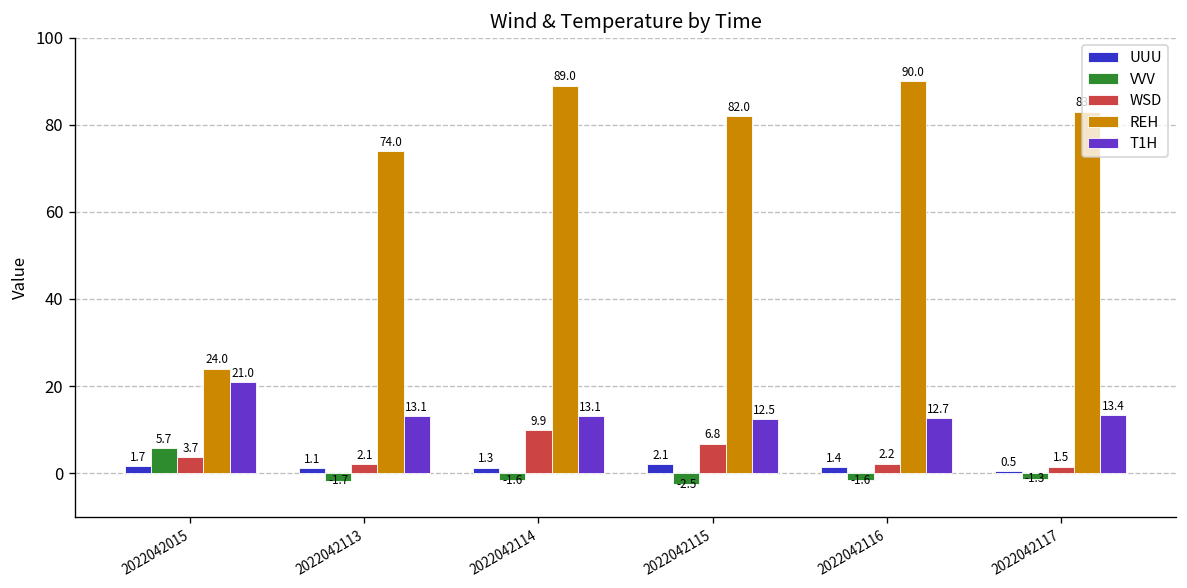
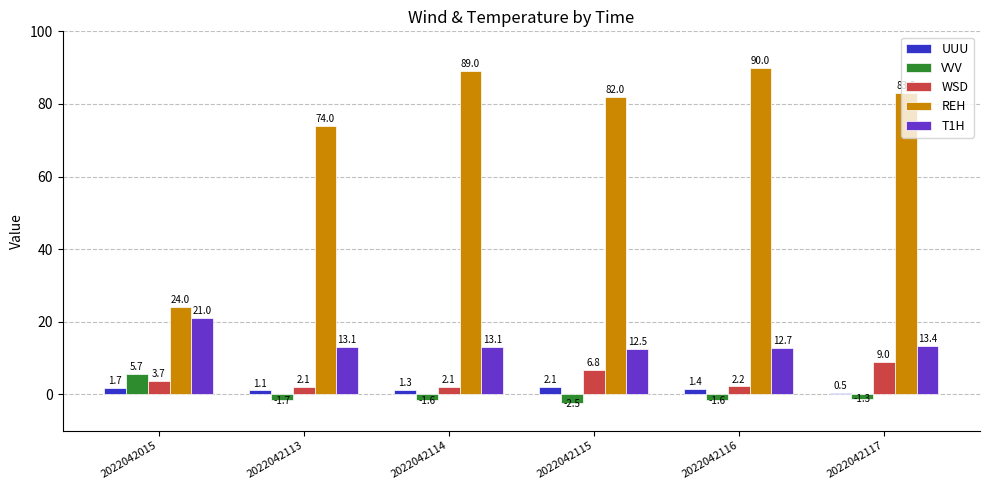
WSD, 2022042114: 9.9 -> 2.1
WSD, 2022042117: 1.5 -> 9.0
